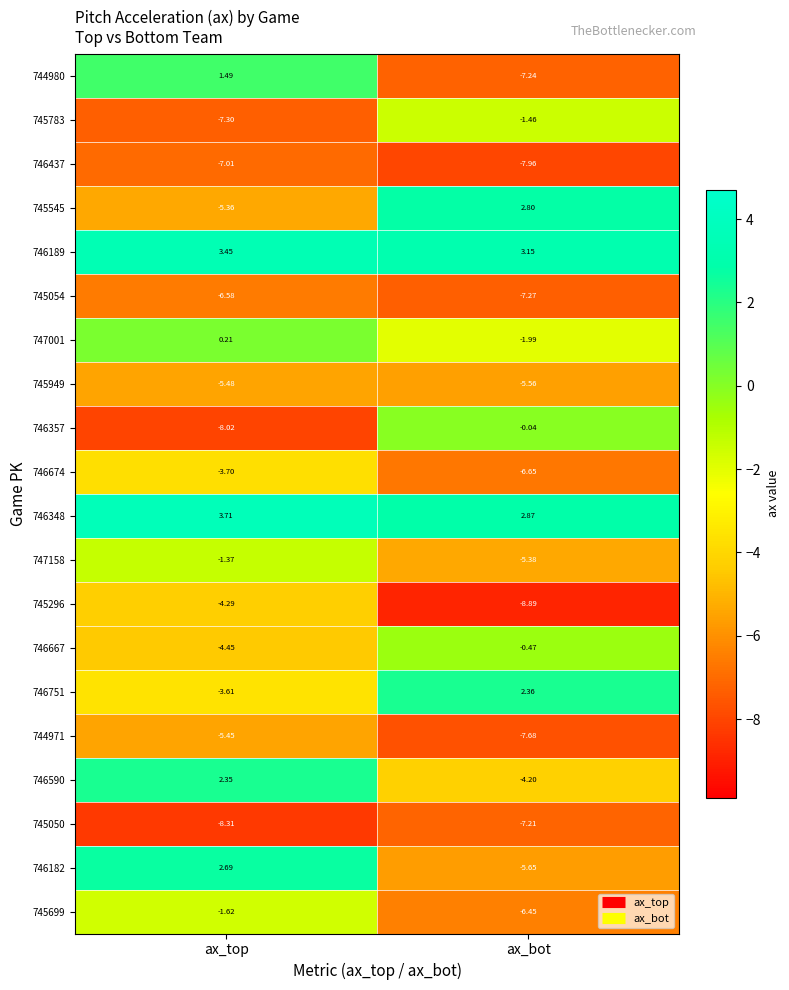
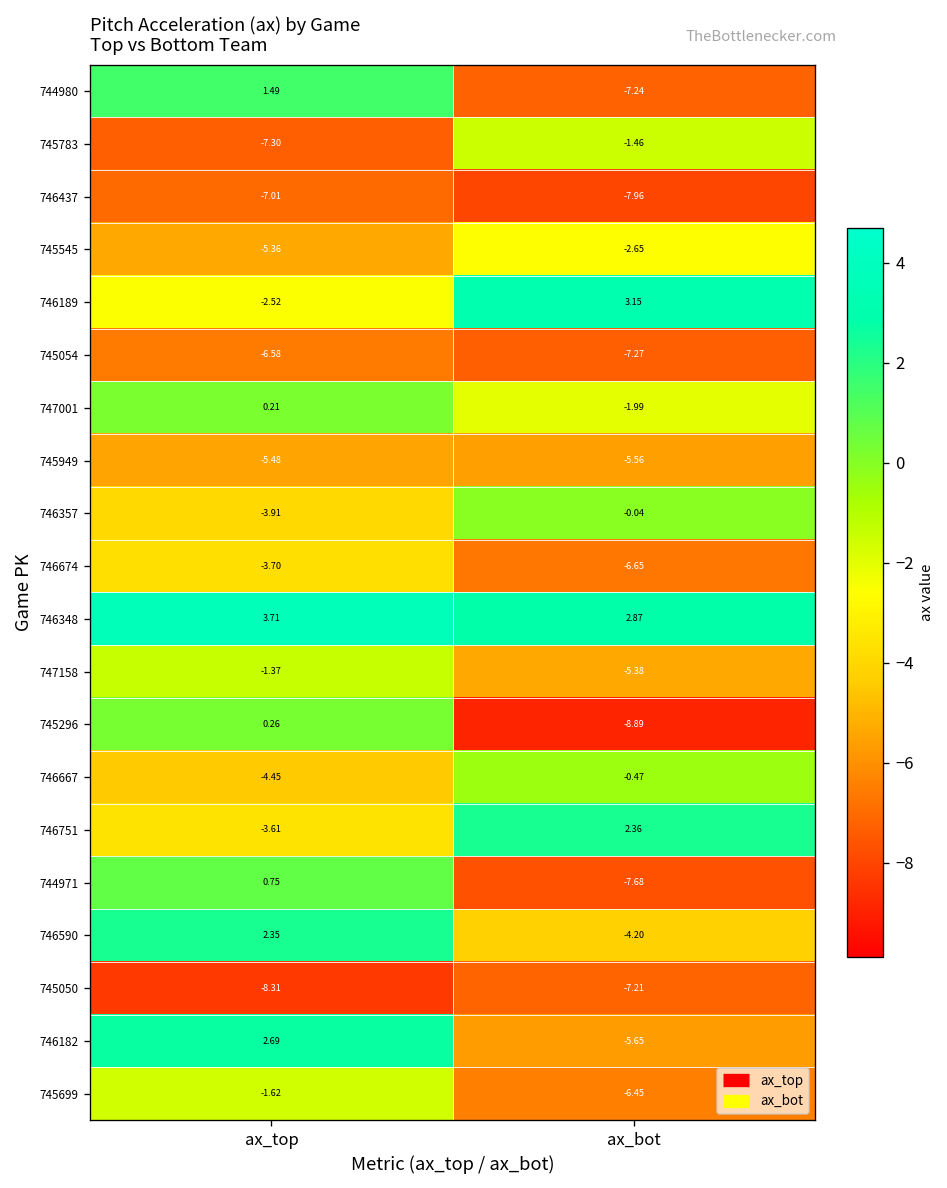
745545, ax_bot: 2.80 -> -2.65
746189, ax_top: 3.45 -> -2.52
746357, ax_top: -8.02 -> -3.91
745296, ax_top: -4.29 -> 0.26
744971, ax_top: -5.45 -> 0.75
